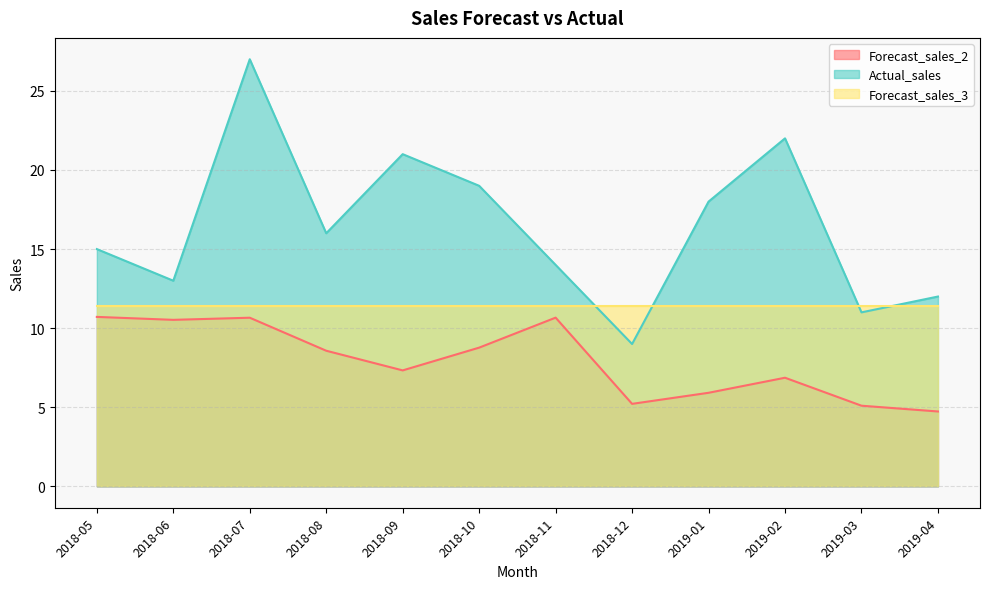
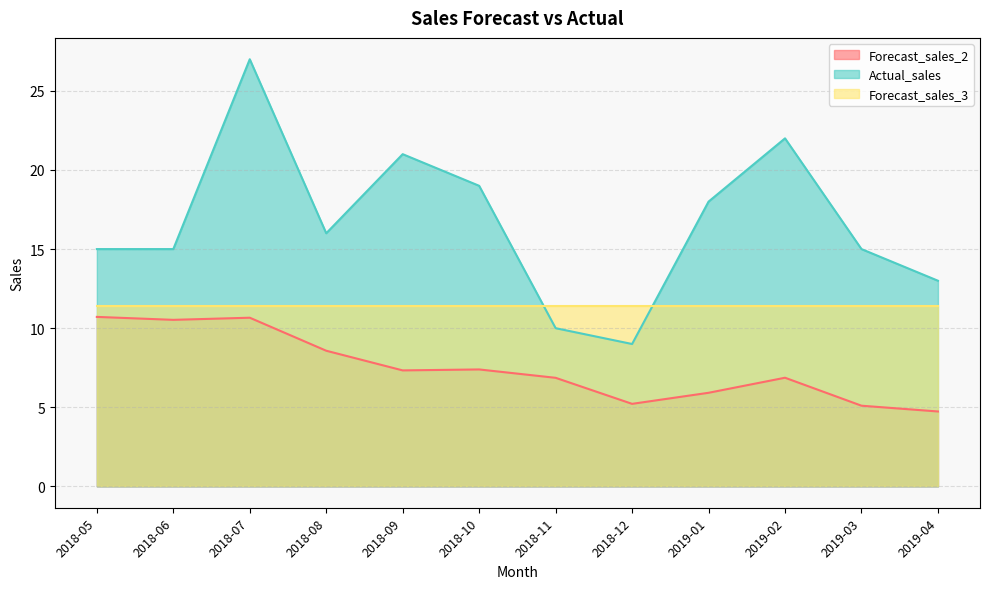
Actual_sales, 2018-06: 13 -> 15
Forecast_sales_2, 2018-10: 8.8 -> 7.4
Forecast_sales_2, 2018-11: 10.7 -> 6.9
Actual_sales, 2018-11: 14 -> 10
Actual_sales, 2019-03: 11 -> 15
Actual_sales, 2019-04: 12 -> 13
